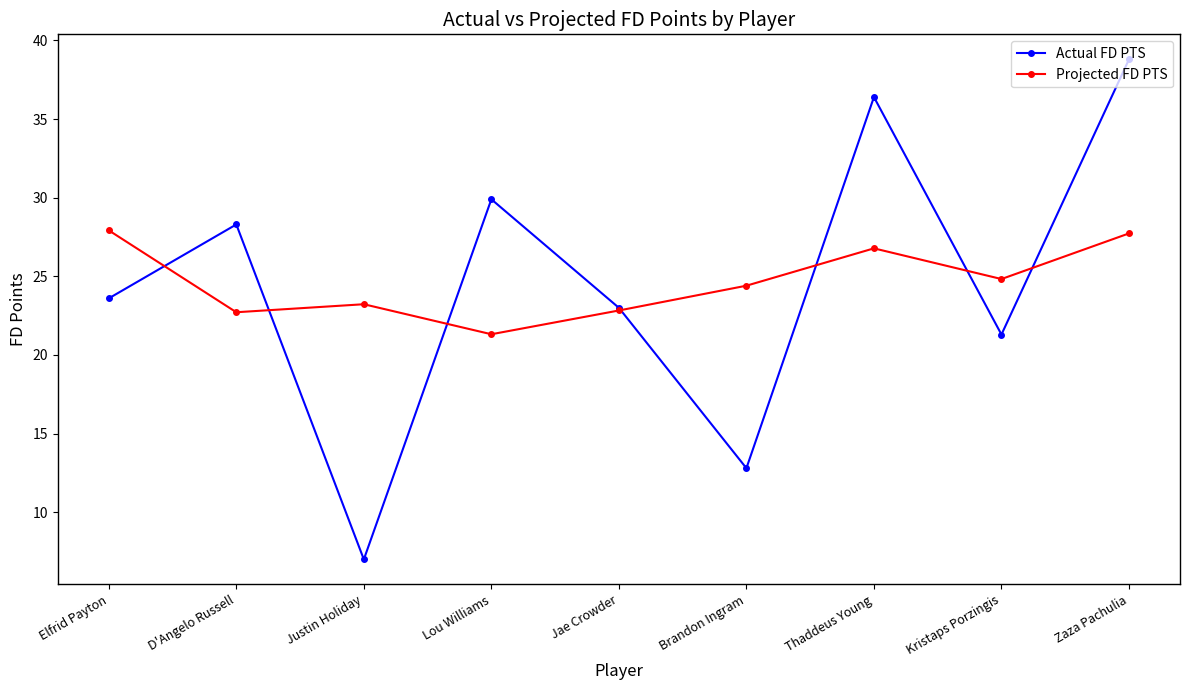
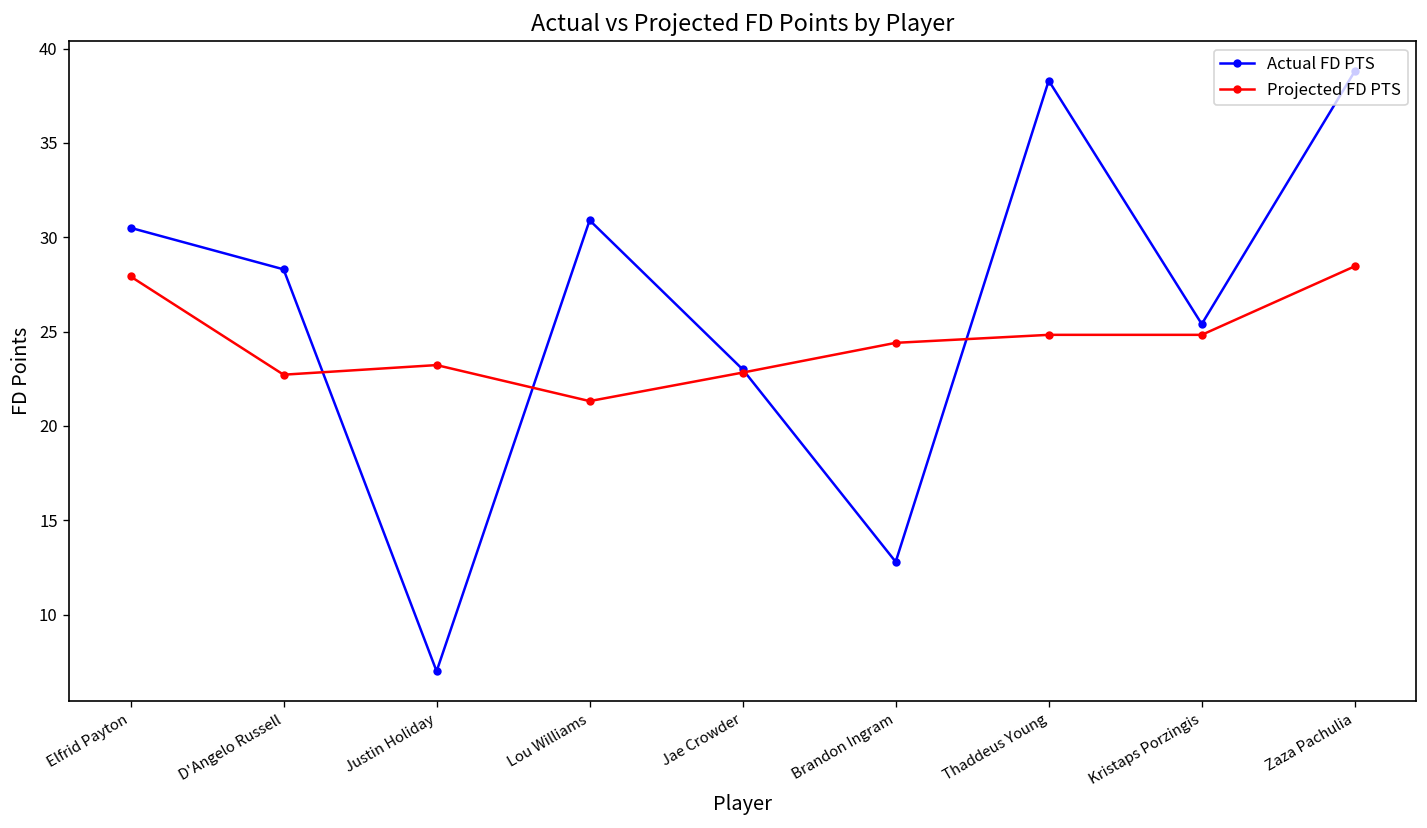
Actual FD PTS, Elfrid Payton: 23.6 -> 30.5
Actual FD PTS, Lou Williams: 29.9 -> 30.9
Actual FD PTS, Thaddeus Young: 36.4 -> 38.3
Projected FD PTS, Thaddeus Young: 26.8 -> 24.8
Actual FD PTS, Kristaps Porzingis: 21.3 -> 25.4
Projected FD PTS, Zaza Pachulia: 27.7 -> 28.5
